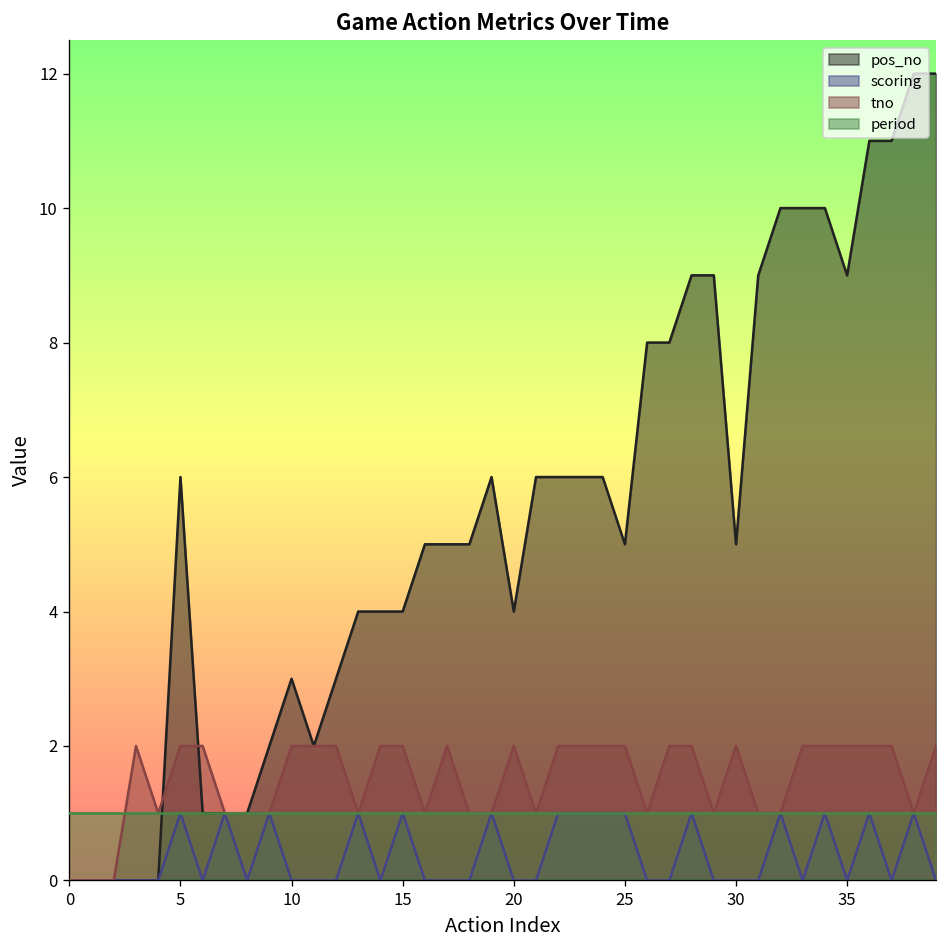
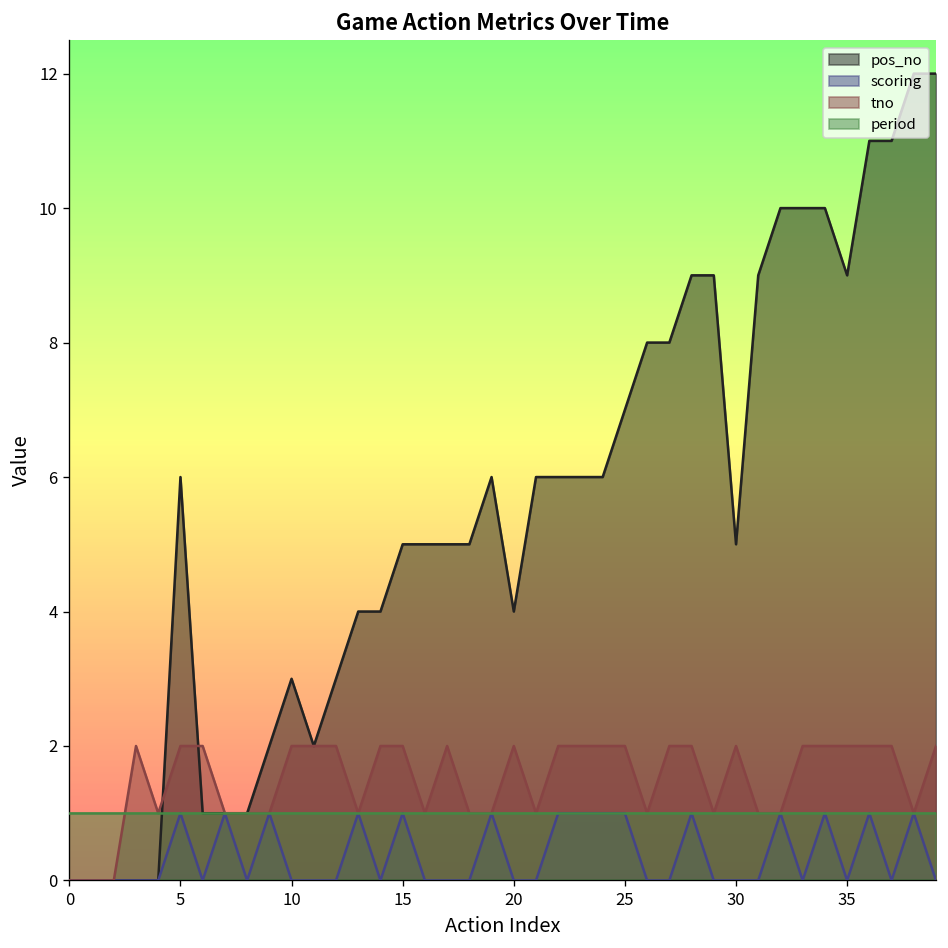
pos_no, 15: 4 -> 5
pos_no, 25: 5 -> 7
